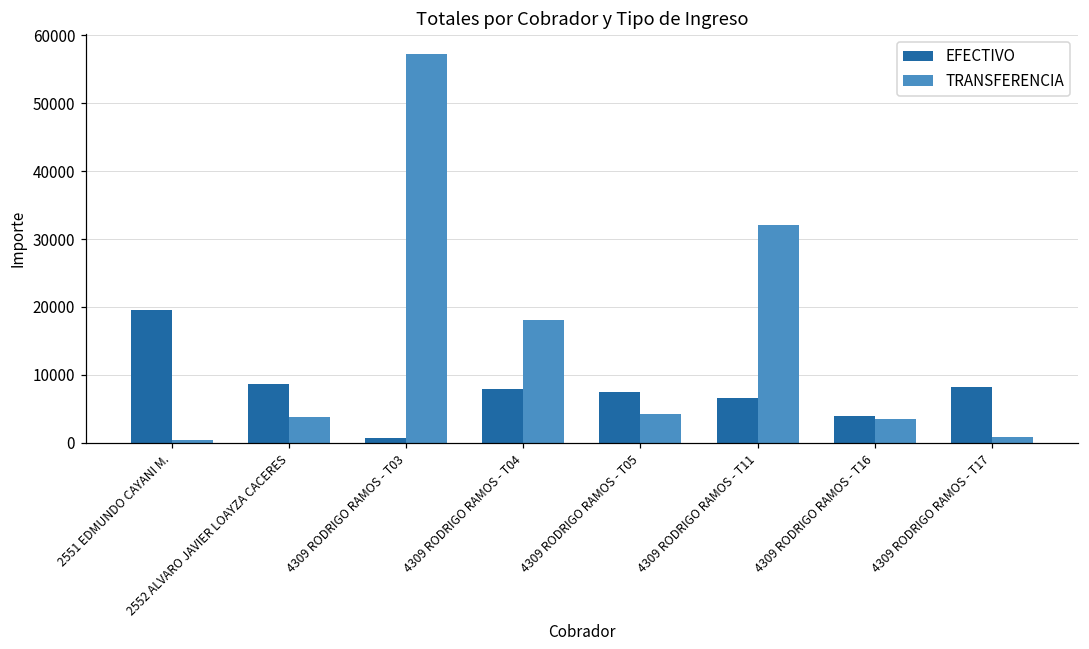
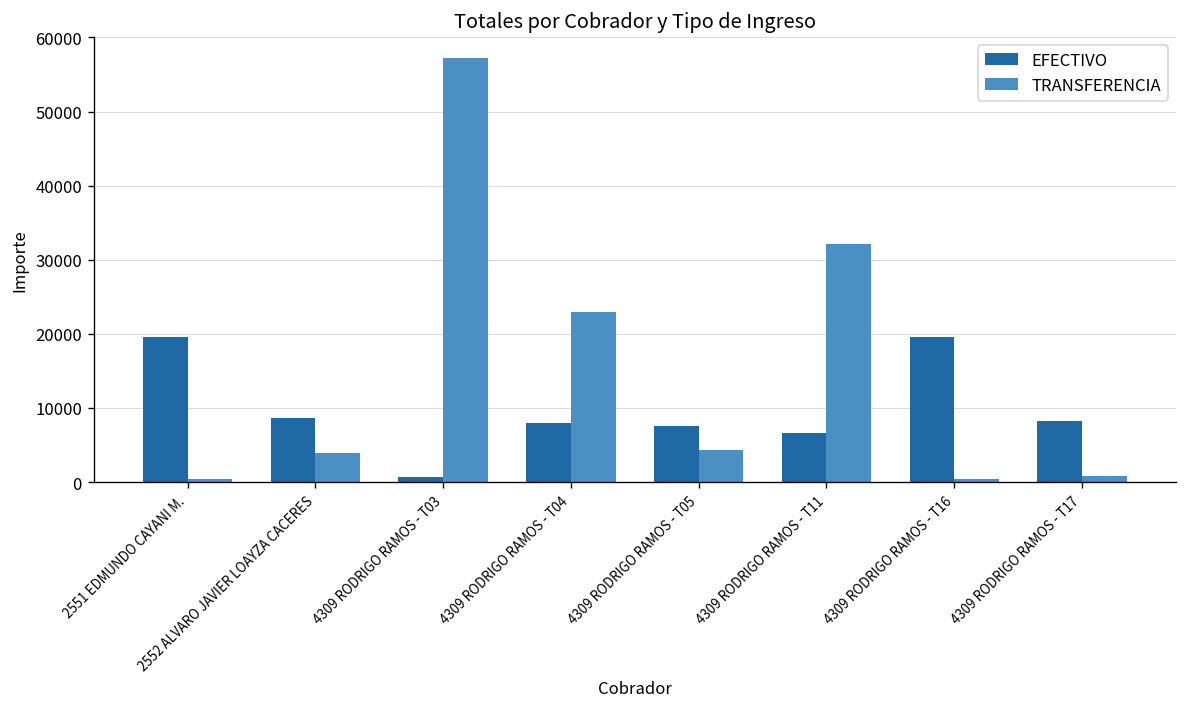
TRANSFERENCIA, 4309 RODRIGO RAMOS - T04: 18000 -> 23000
EFECTIVO, 4309 RODRIGO RAMOS - T16: 4000 -> 20000
TRANSFERENCIA, 4309 RODRIGO RAMOS - T16: 4000 -> 0
